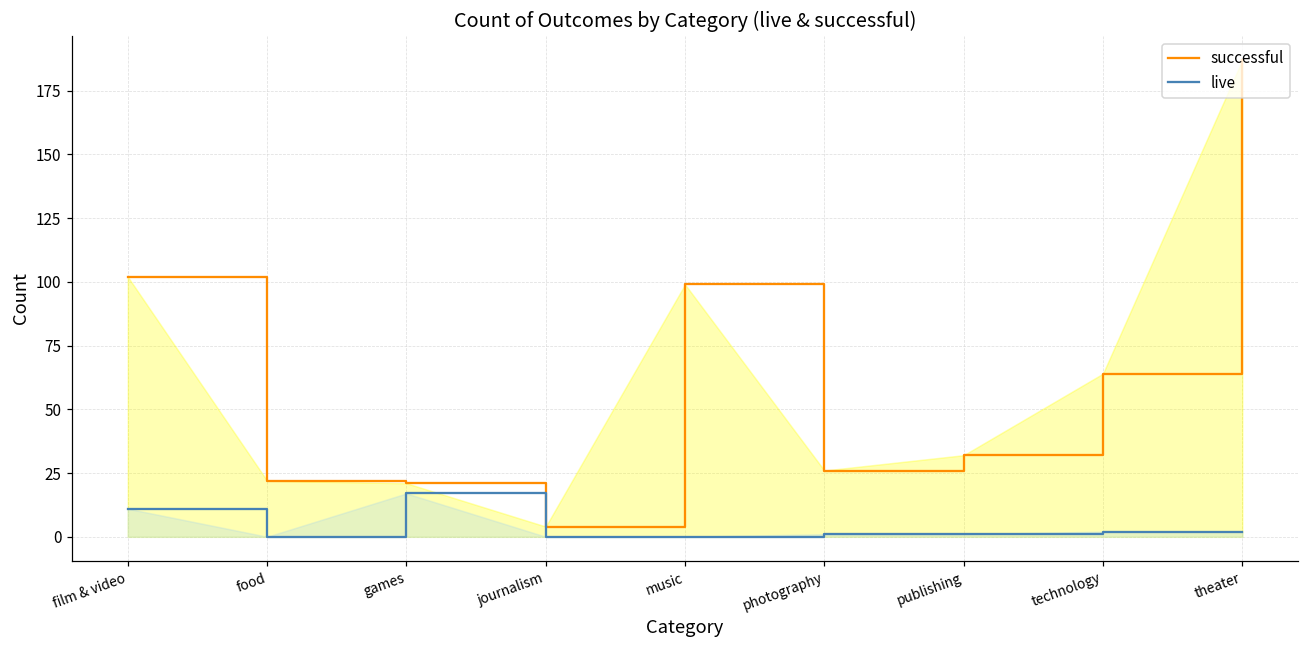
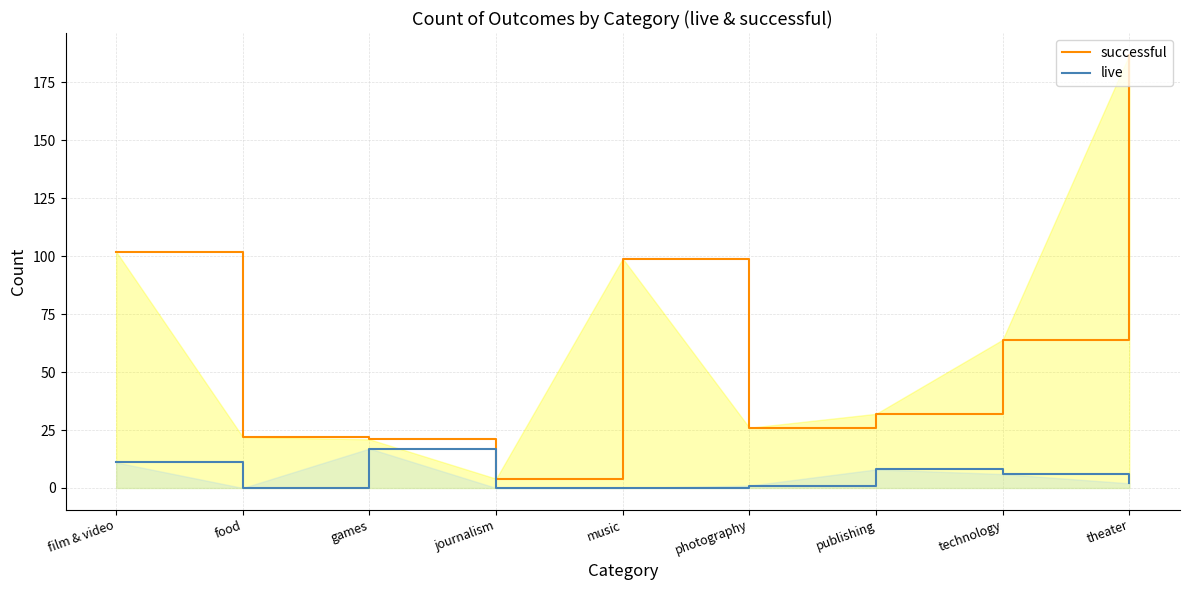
live, publishing: 1 -> 8
live, technology: 2 -> 6
